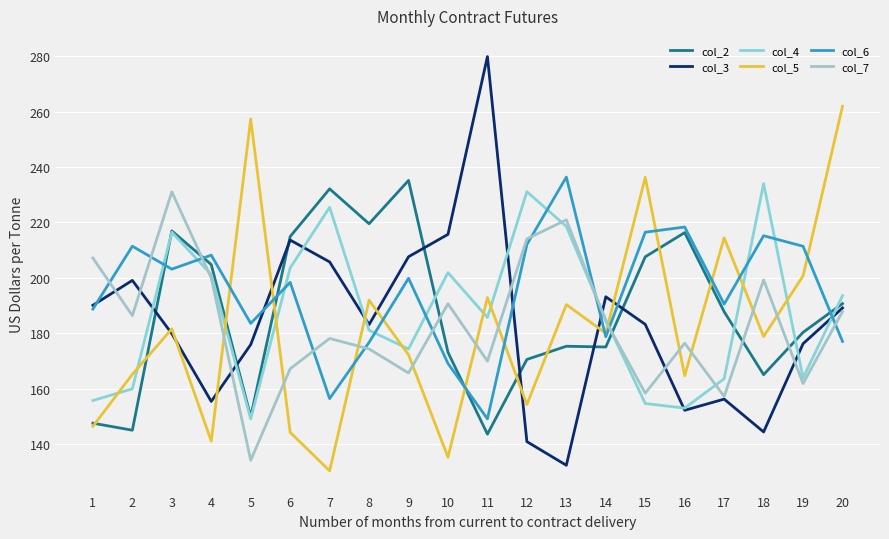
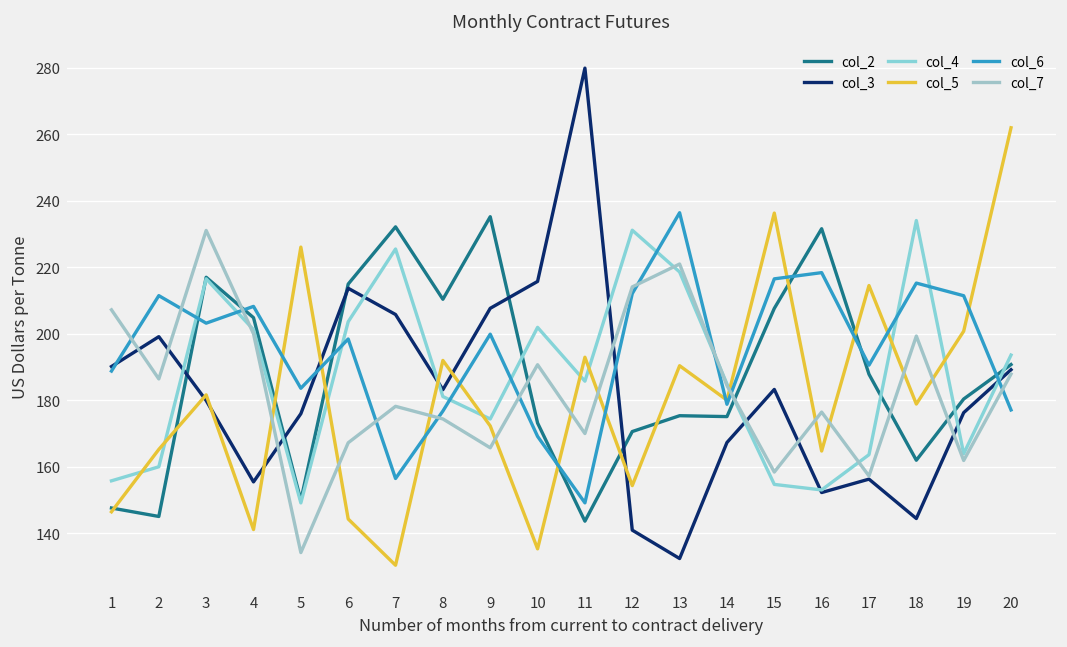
col_5, 5: 257 -> 226
col_2, 8: 220 -> 210
col_3, 14: 193 -> 167
col_2, 16: 216 -> 232
col_2, 18: 165 -> 162
